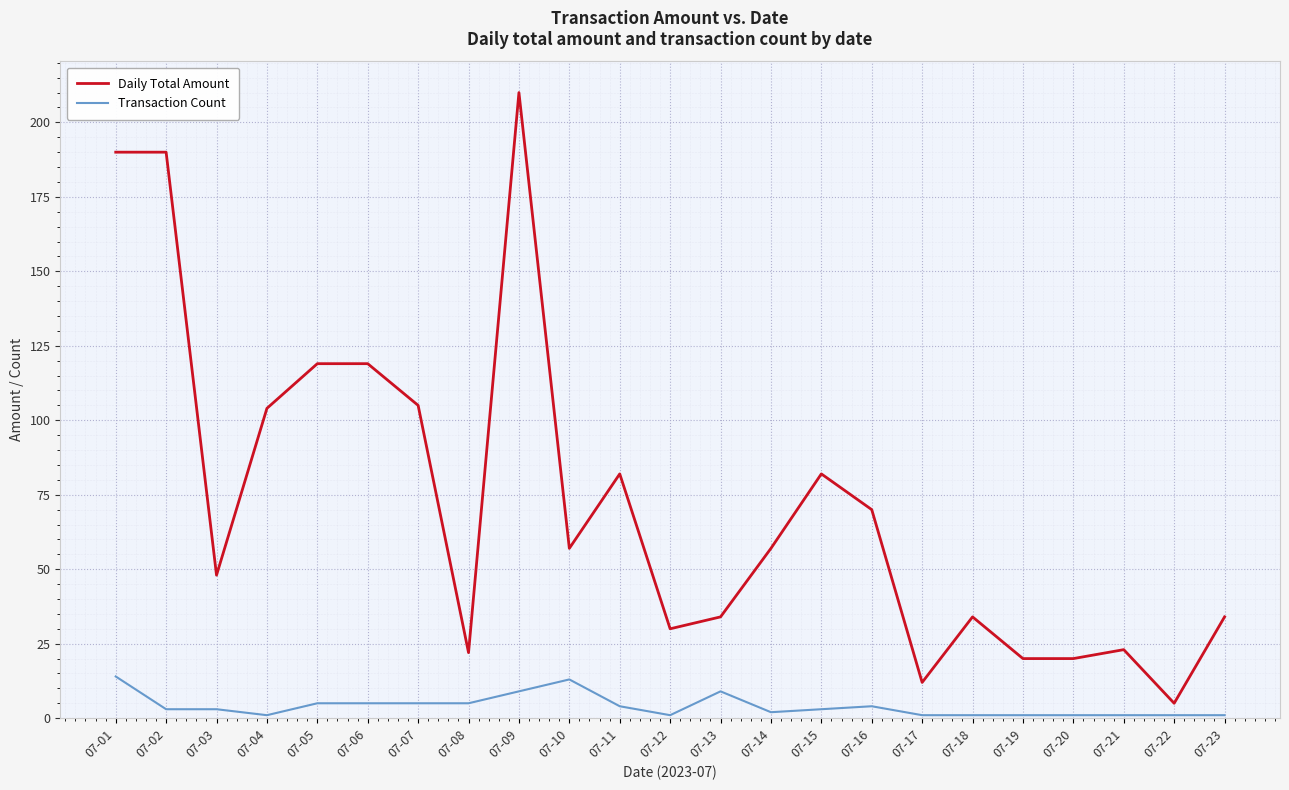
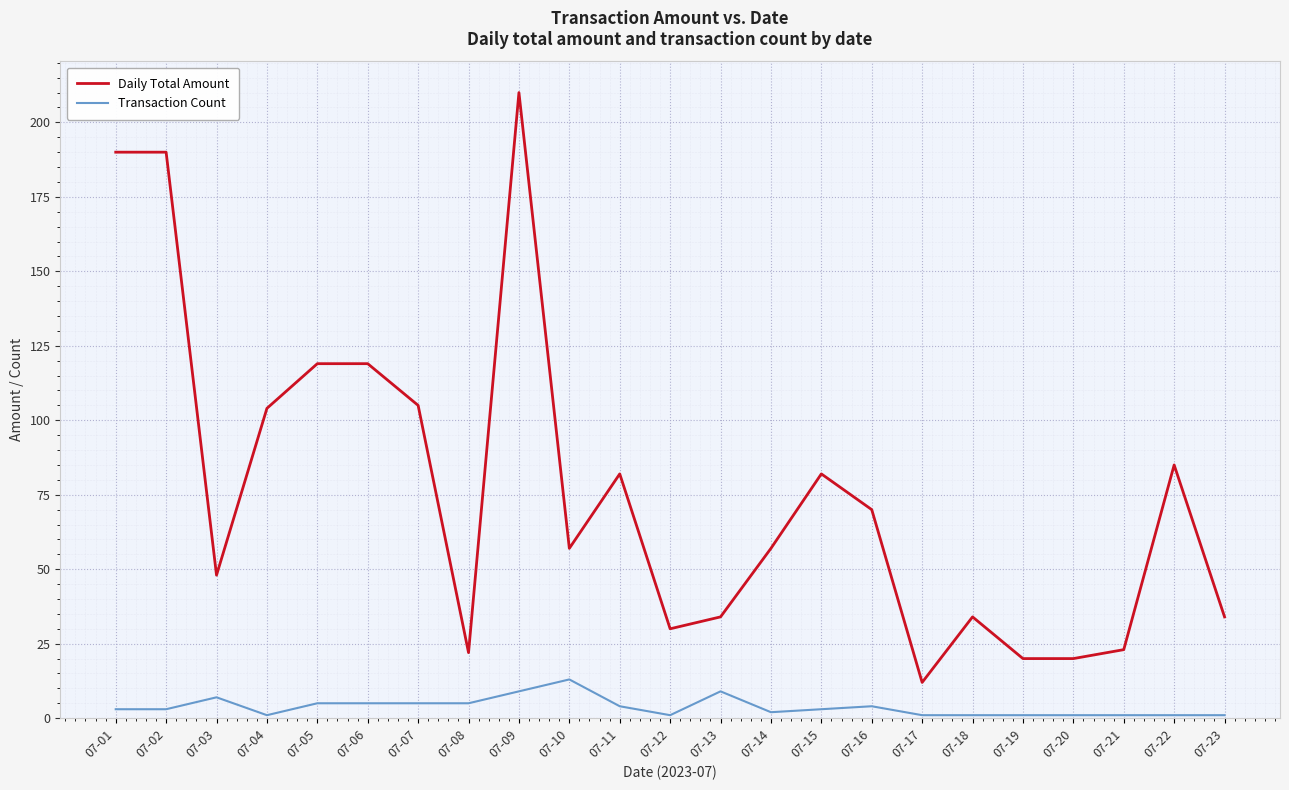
Transaction Count, 07-01: 14 -> 3
Transaction Count, 07-03: 3 -> 7
Daily Total Amount, 07-22: 5 -> 85
